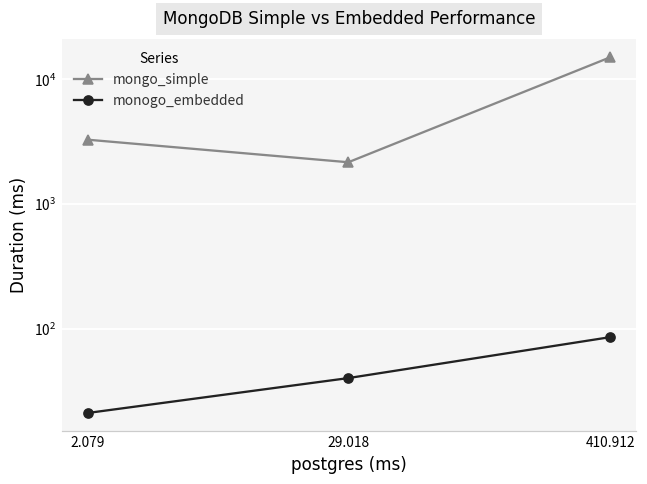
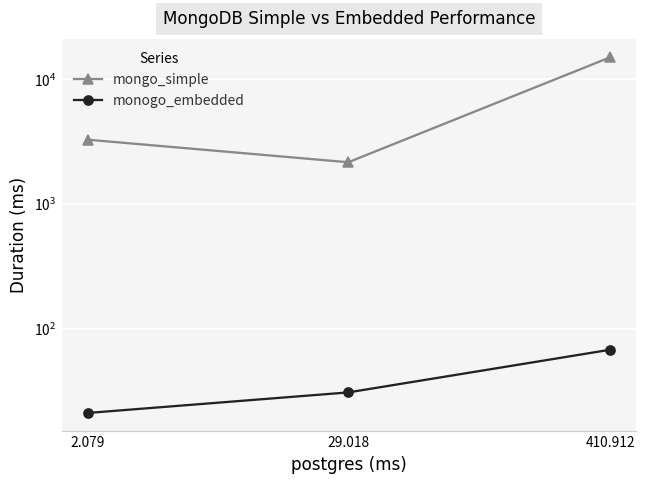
monogo_embedded, 29.018: 40 -> 31
monogo_embedded, 410.912: 90 -> 70
